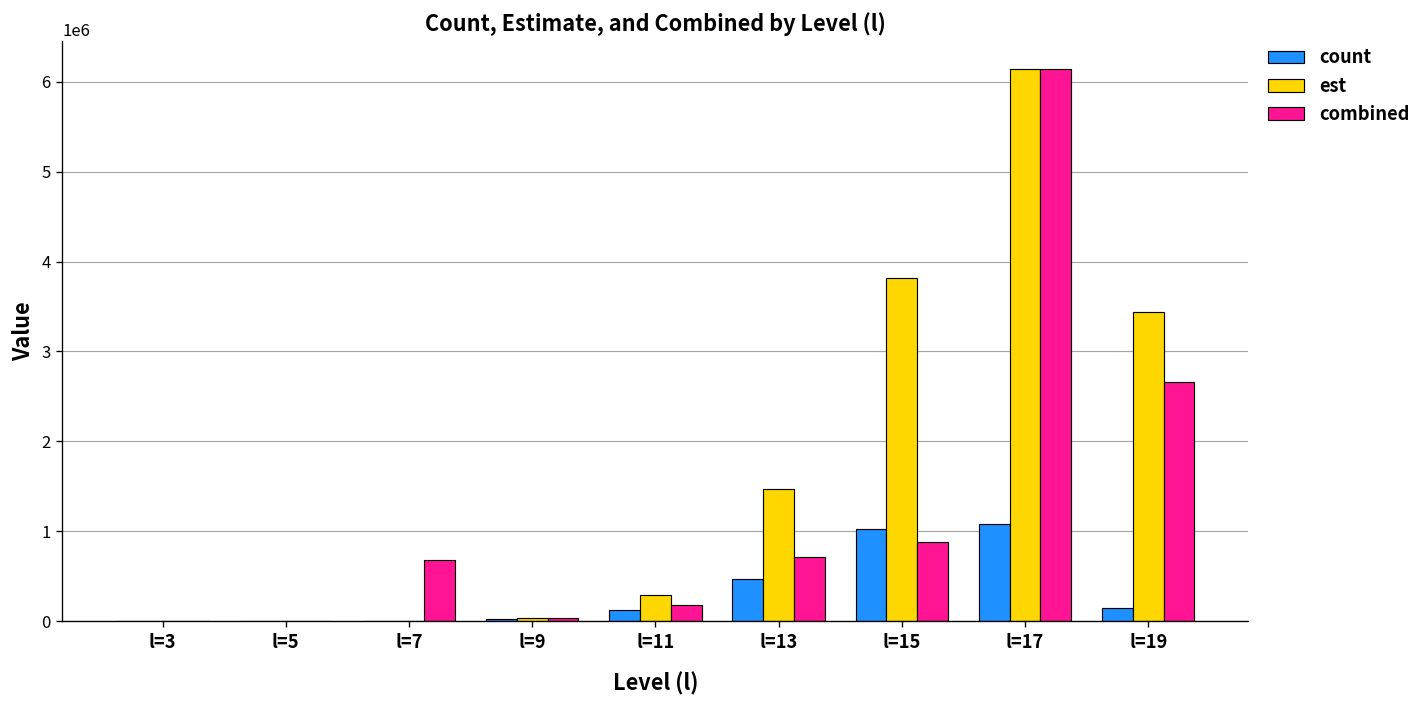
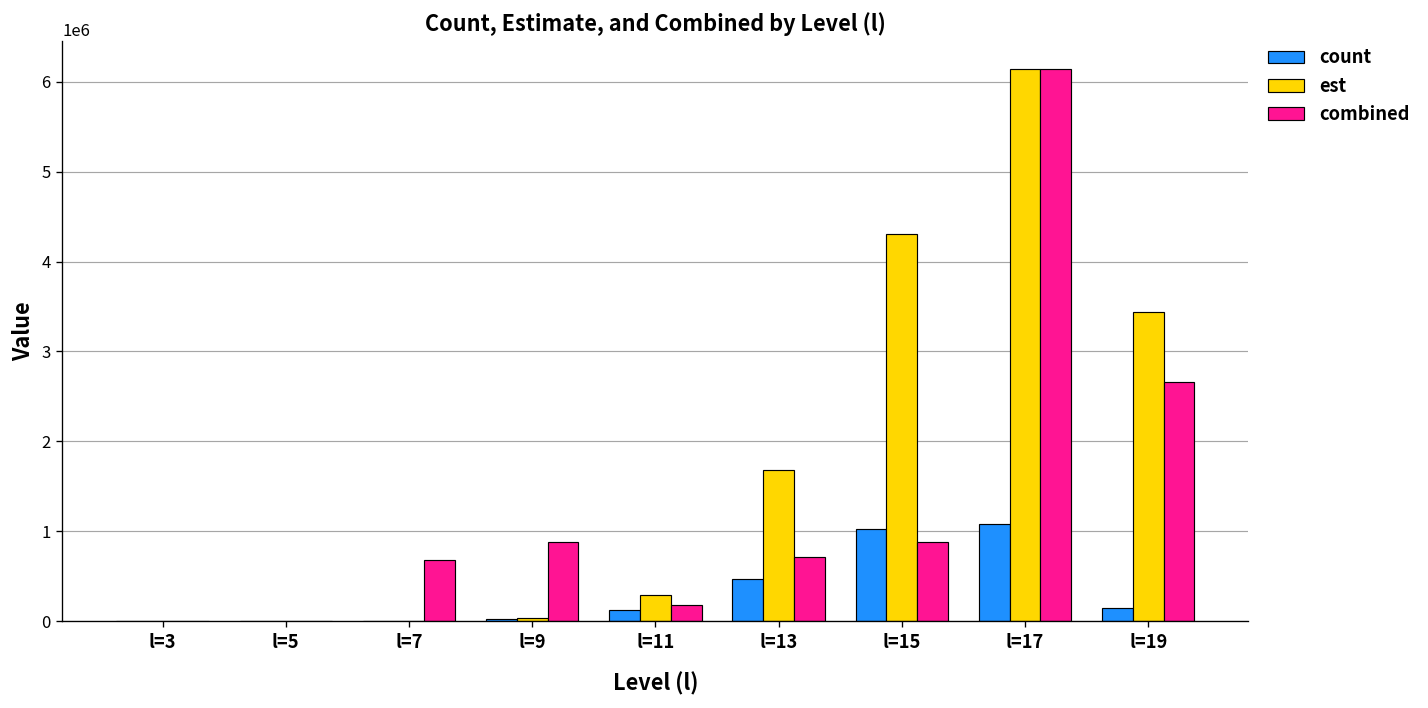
combined, l=9: 0 -> 900000
est, l=13: 1500000 -> 1700000
est, l=15: 3800000 -> 4300000
